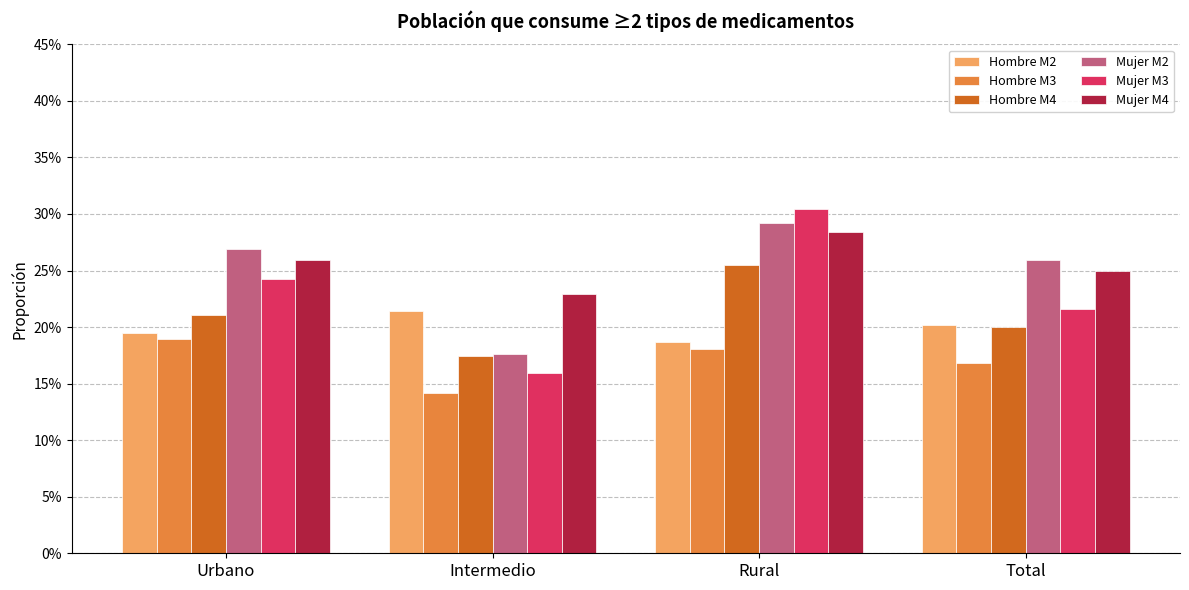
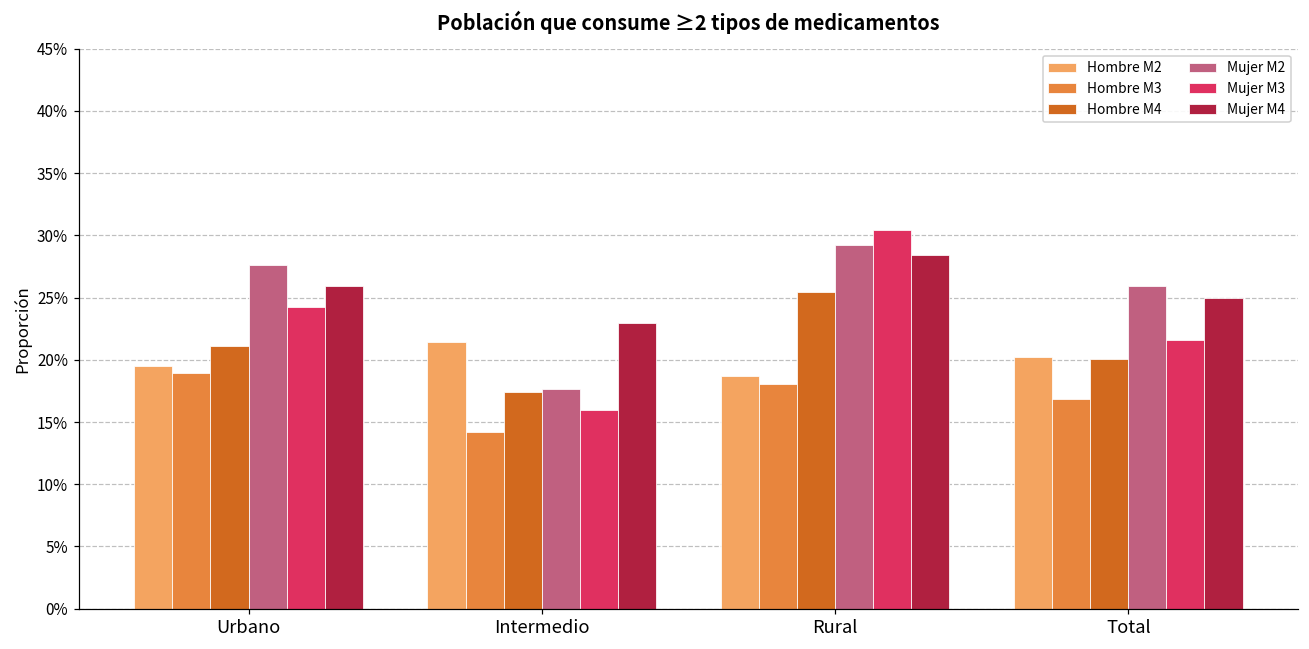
Mujer M2, Urbano: 26.9% -> 27.6%
